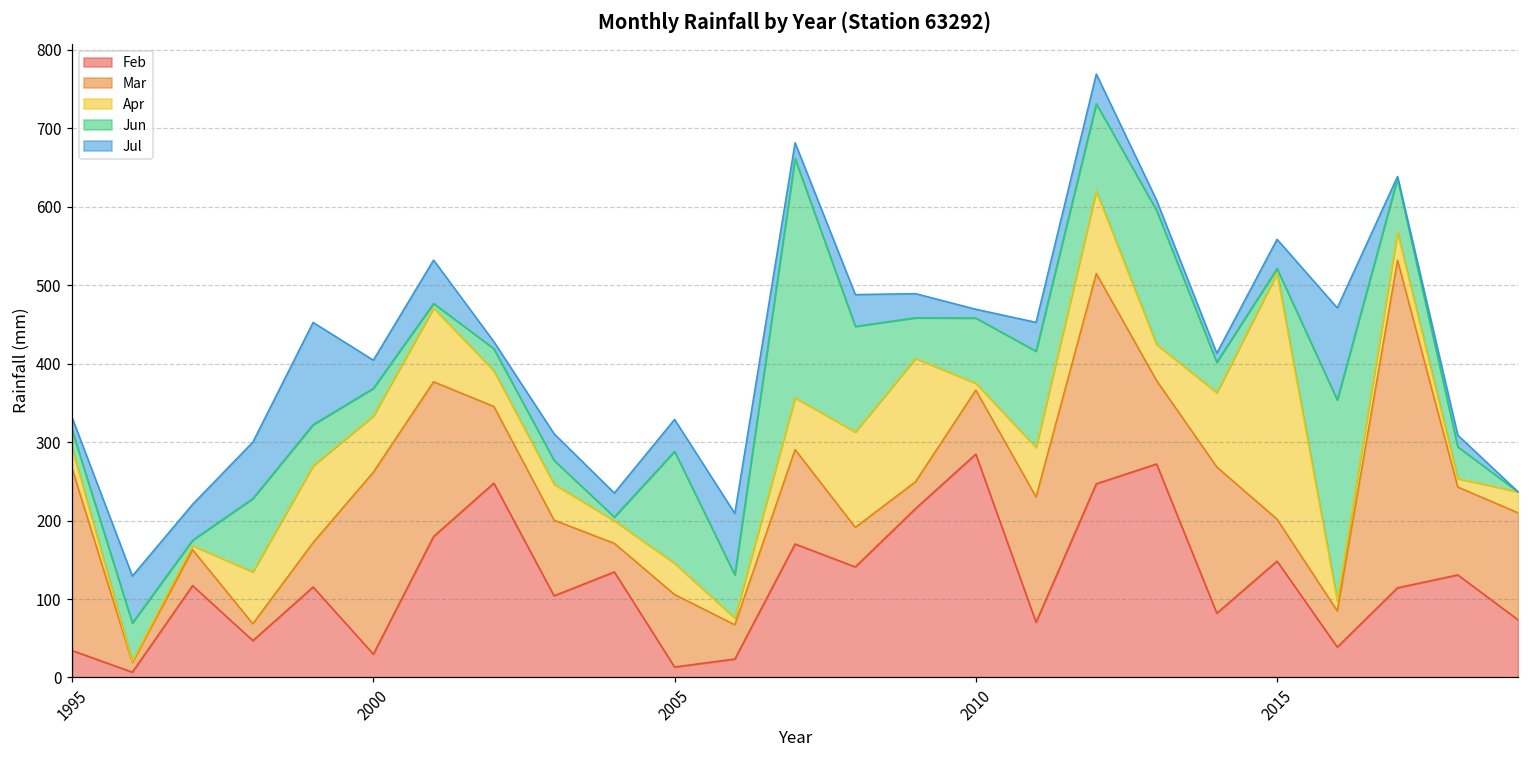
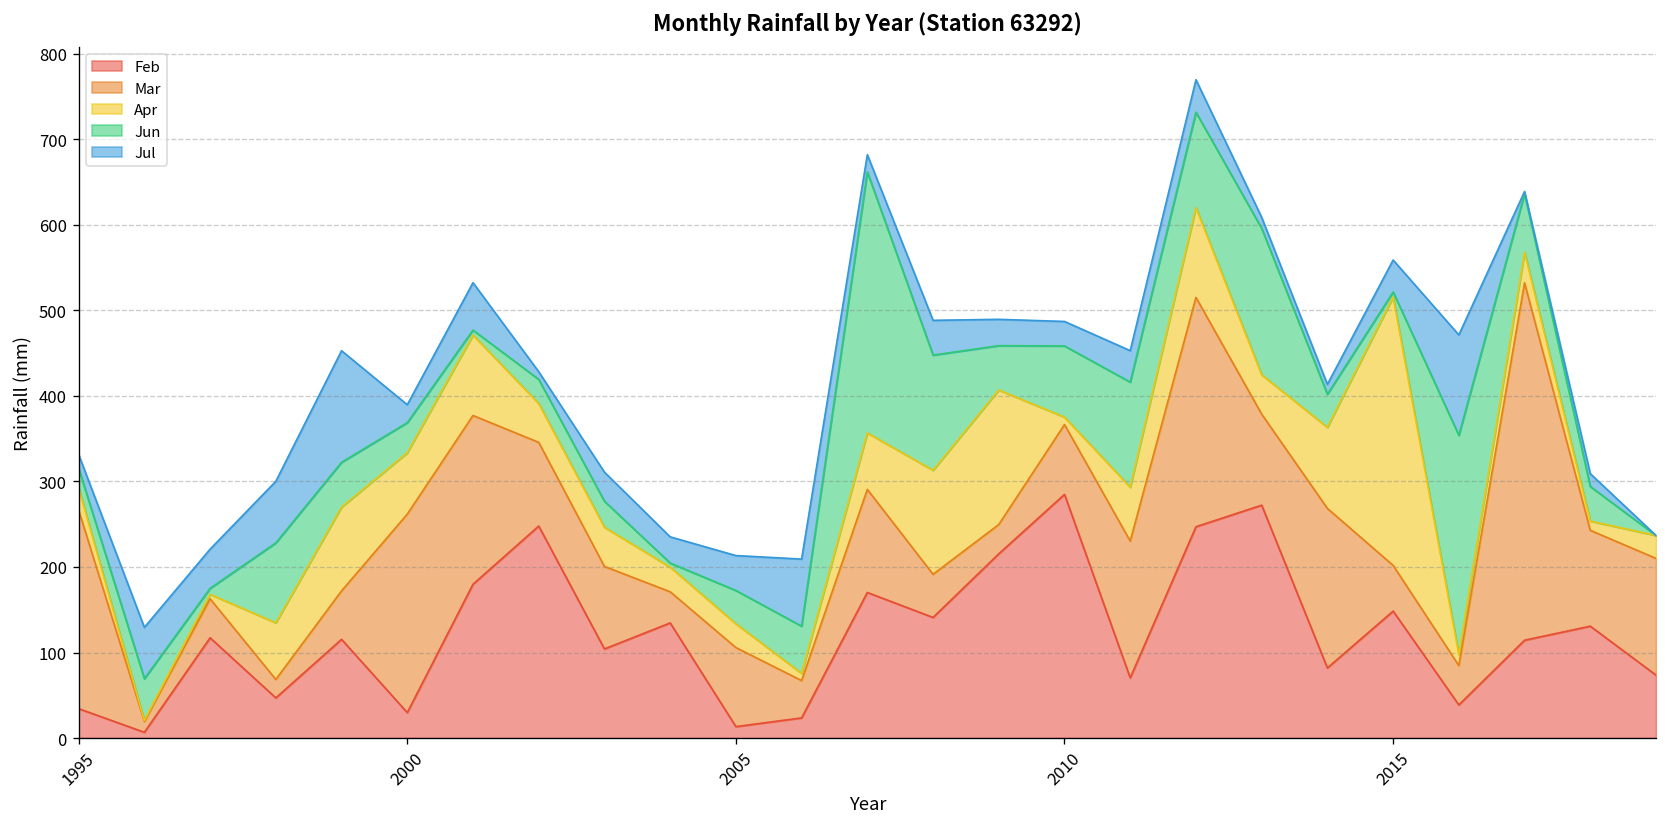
Jul, 2000: 40 -> 20
Apr, 2005: 40 -> 30
Jun, 2005: 140 -> 40
Jul, 2010: 10 -> 30
